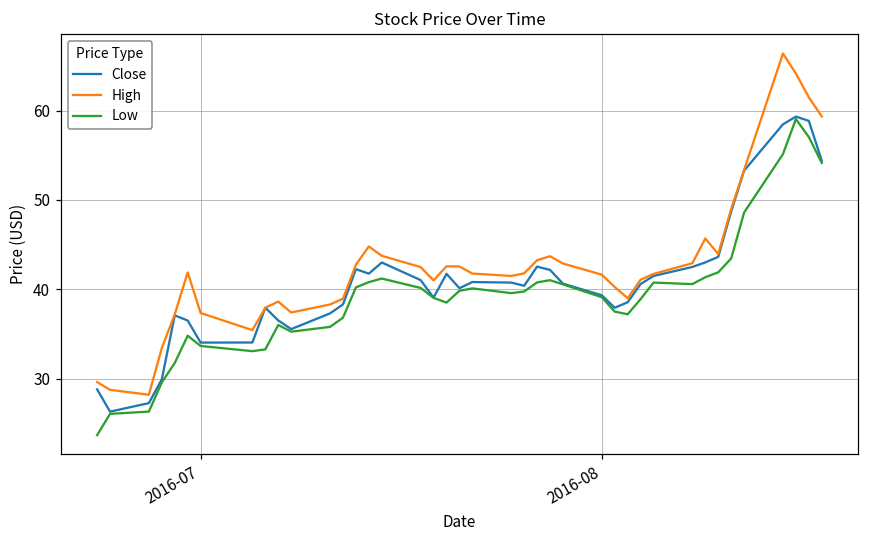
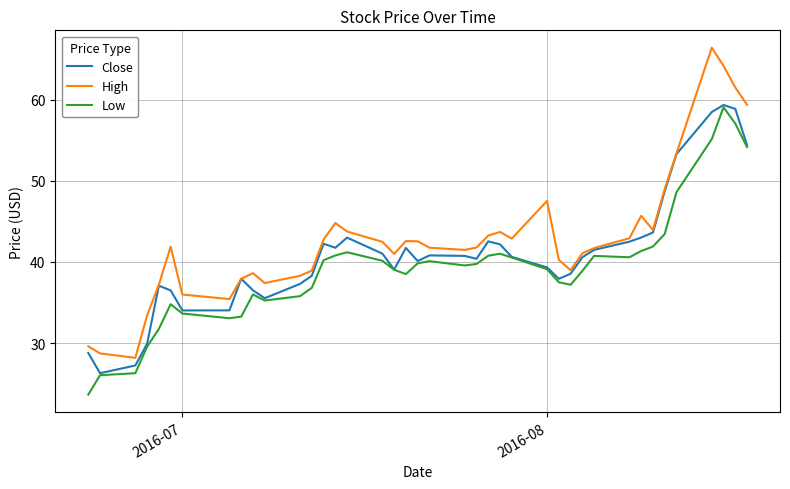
High, 2016-07: 37 -> 36
High, 2016-08: 42 -> 48
